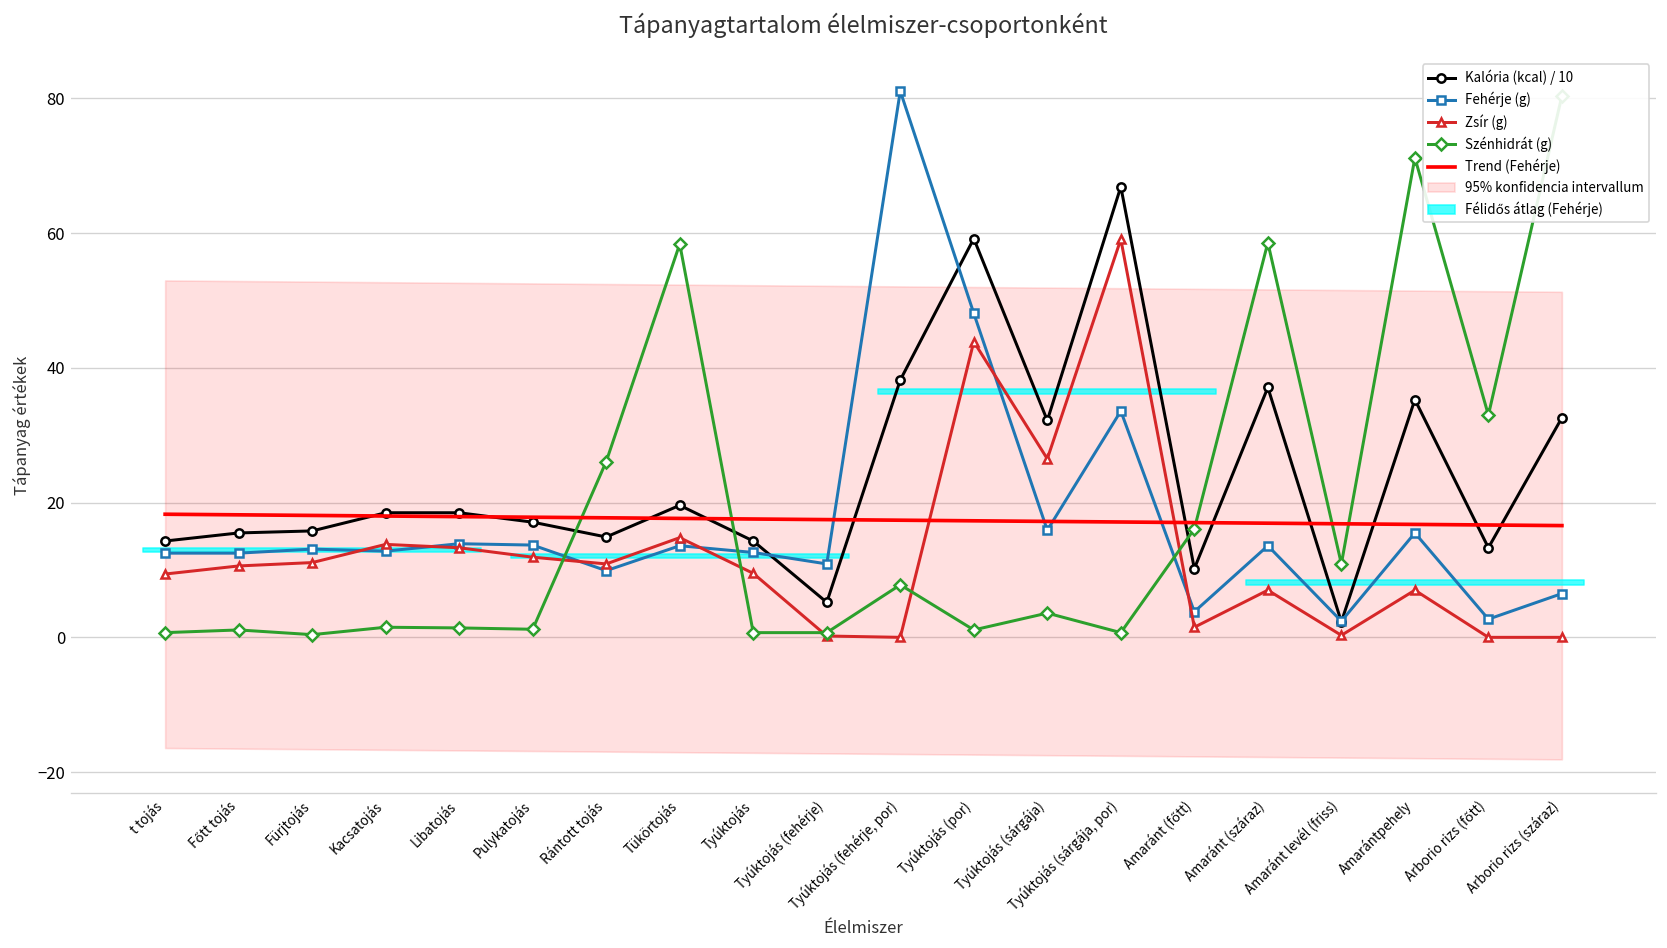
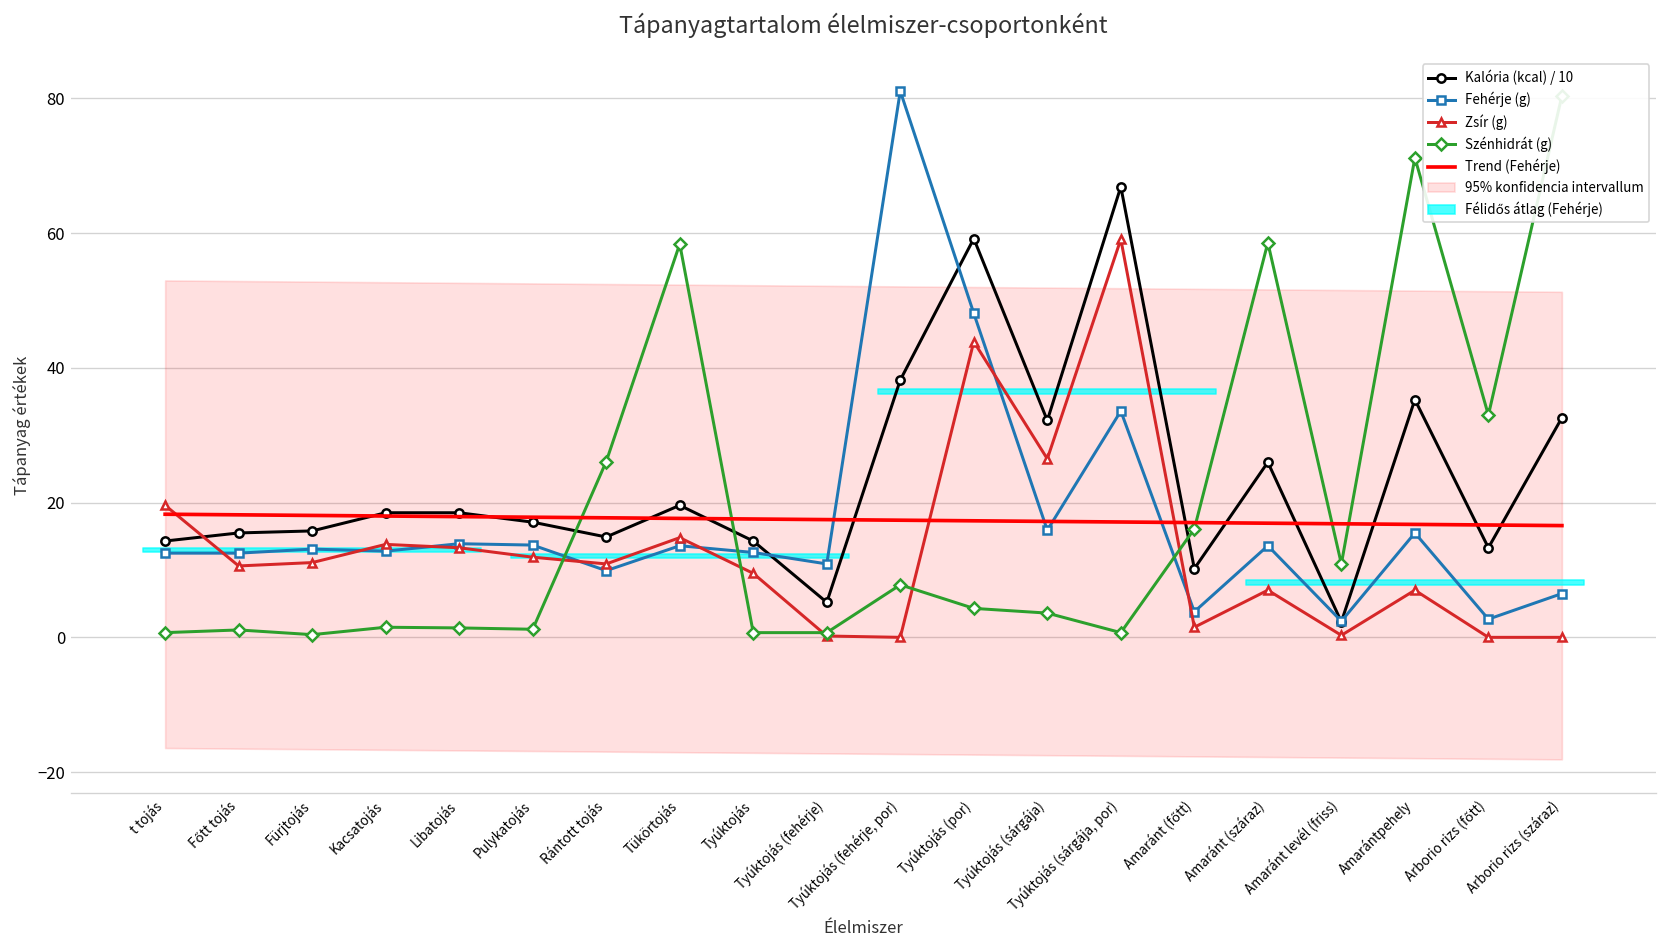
Zsír (g), t tojás: 9 -> 20
Szénhidrát (g), Tyúktojás (por): 1 -> 4
Kalória (kcal) / 10, Amaránt (száraz): 37 -> 26
